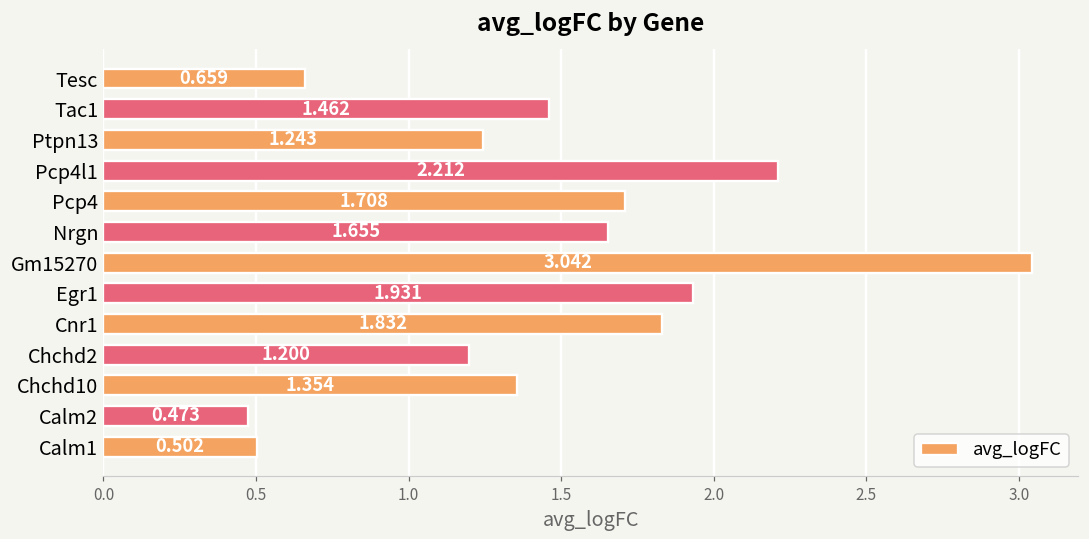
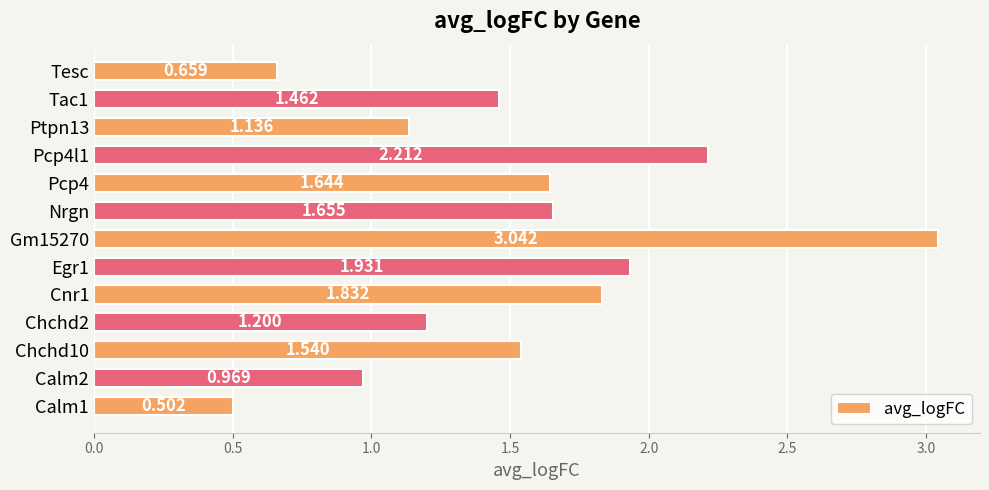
Ptpn13: 1.243 -> 1.136
Pcp4: 1.708 -> 1.644
Chchd10: 1.354 -> 1.540
Calm2: 0.473 -> 0.969
